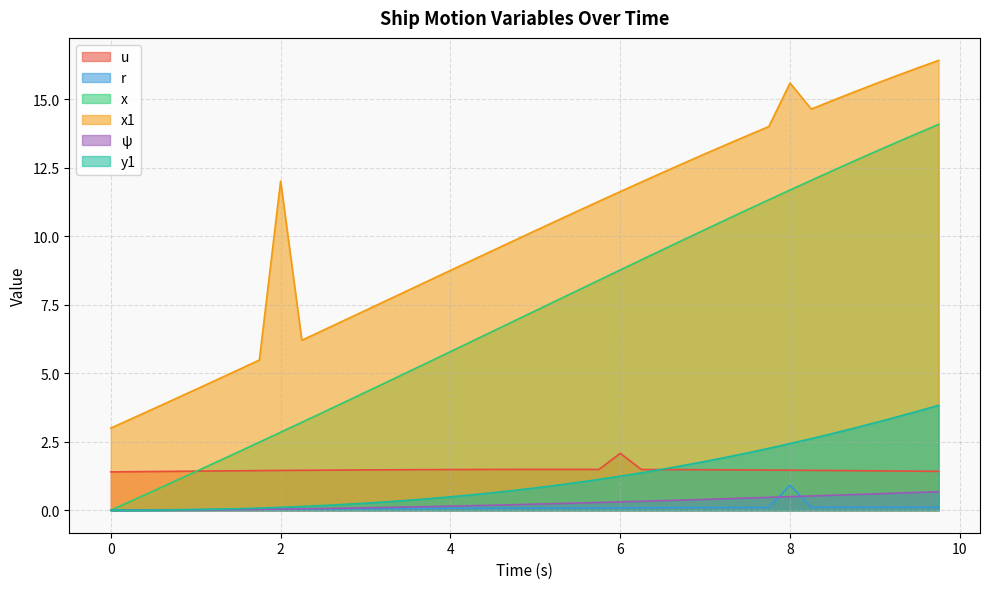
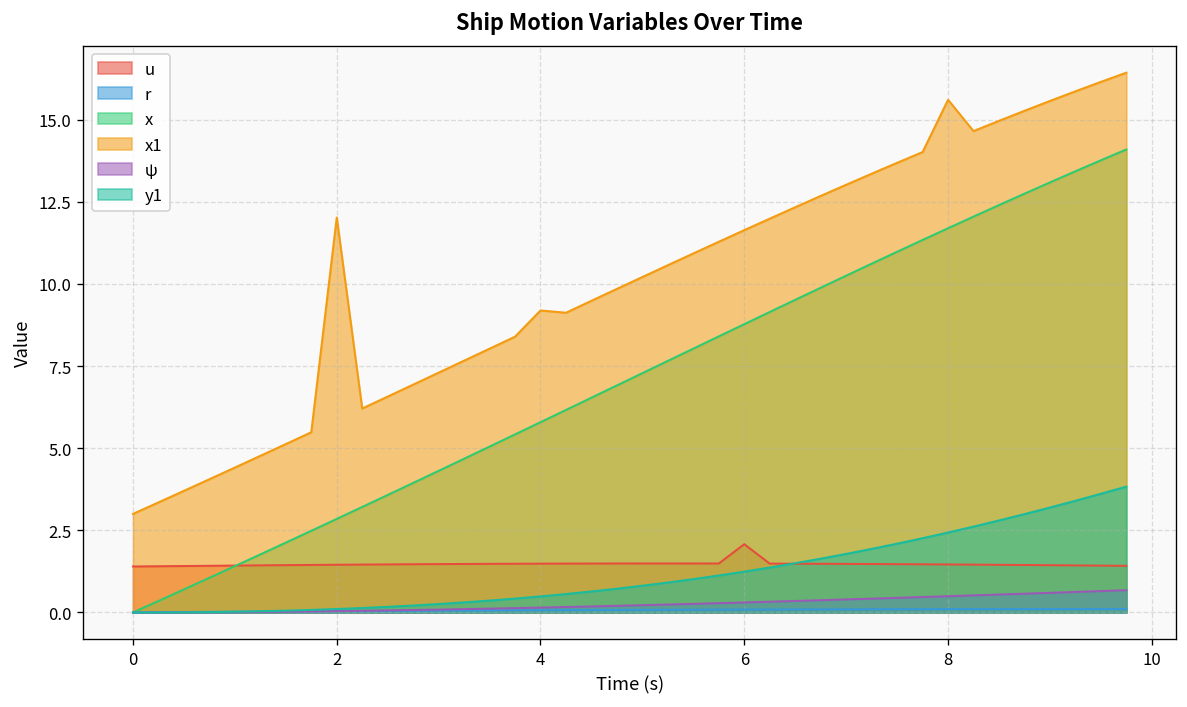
x1, 4: 8.8 -> 9.2
r, 8: 0.9 -> 0.1
